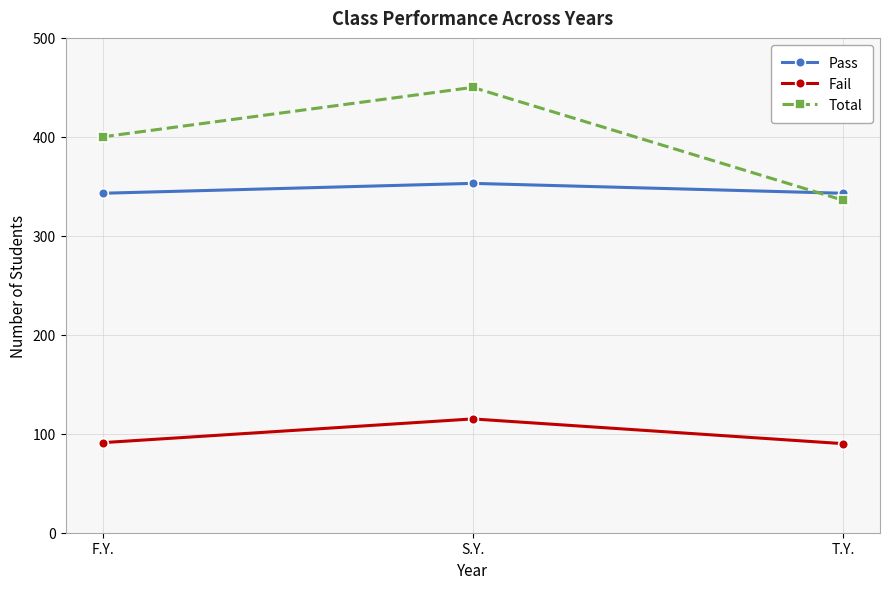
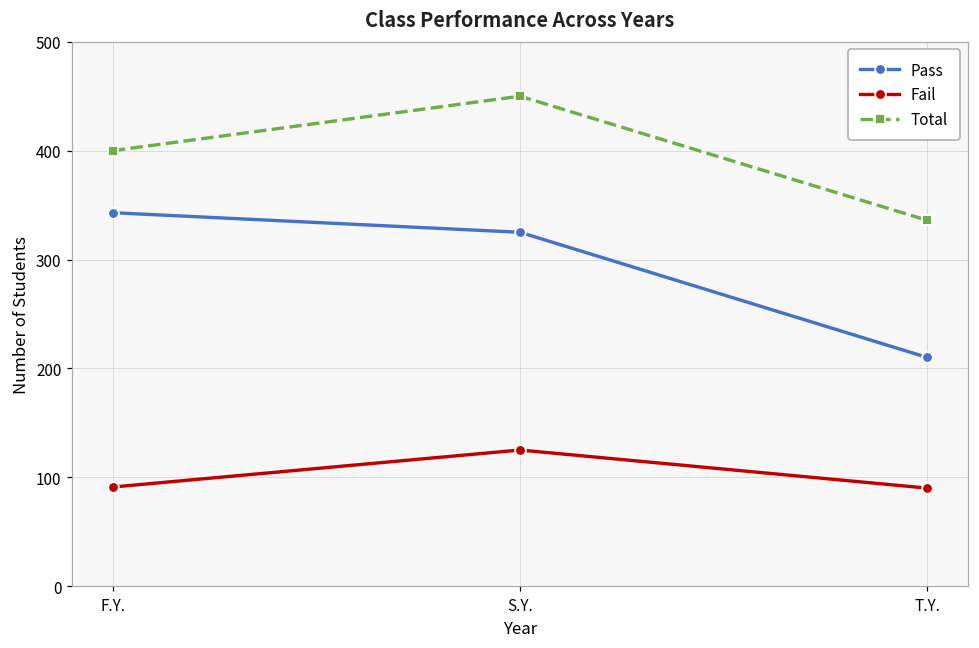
Pass, S.Y.: 350 -> 330
Fail, S.Y.: 120 -> 130
Pass, T.Y.: 340 -> 210
